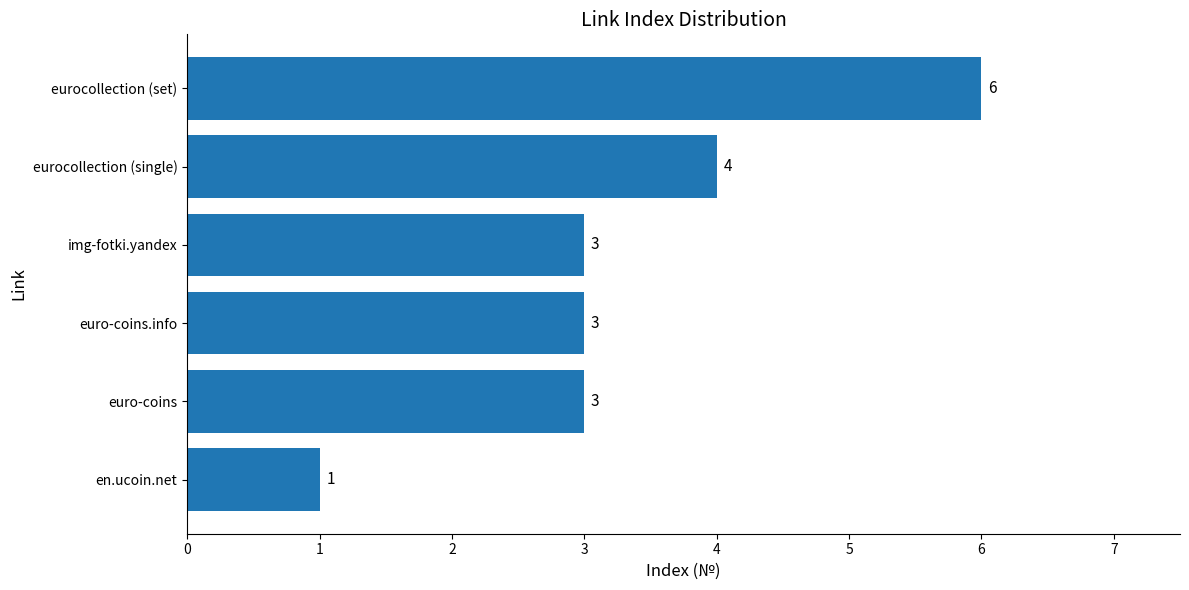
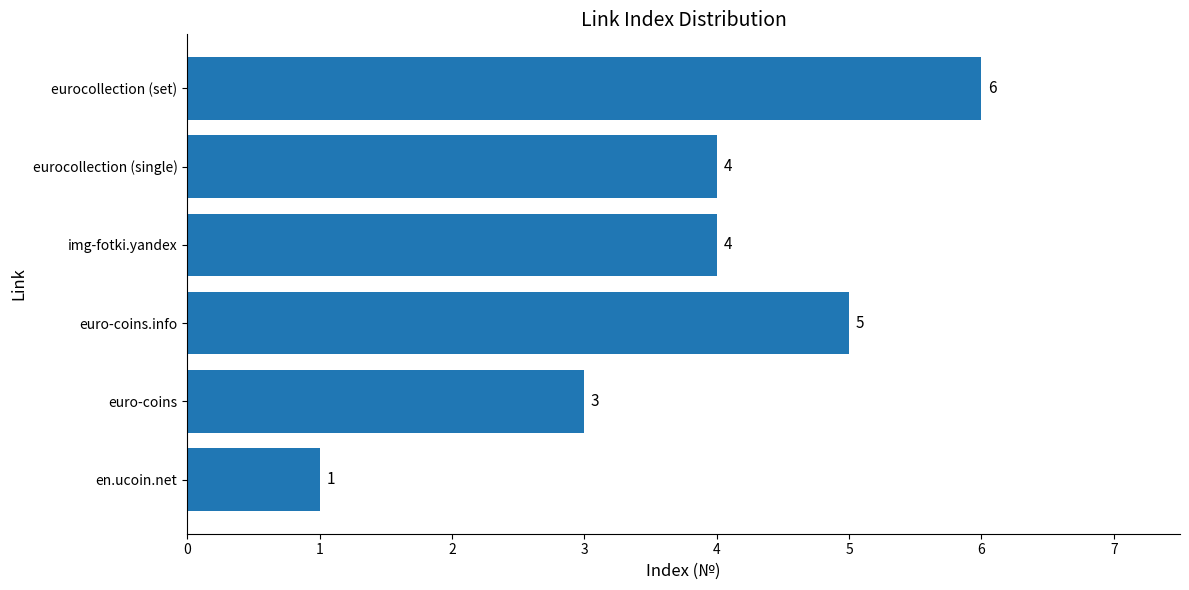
img-fotki.yandex: 3 -> 4
euro-coins.info: 3 -> 5
